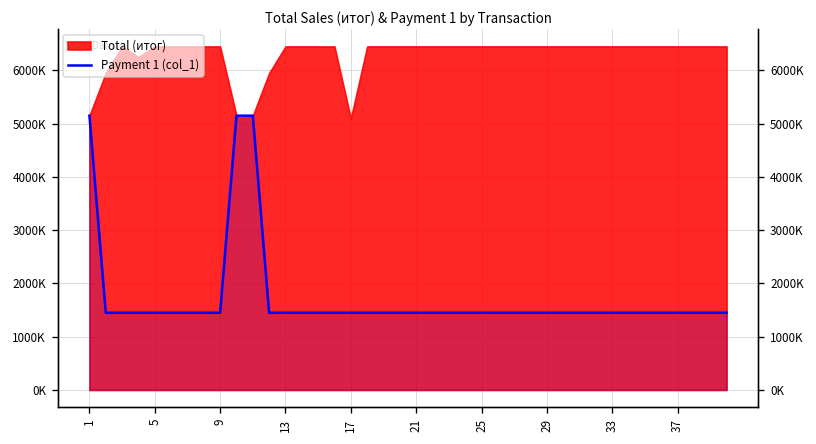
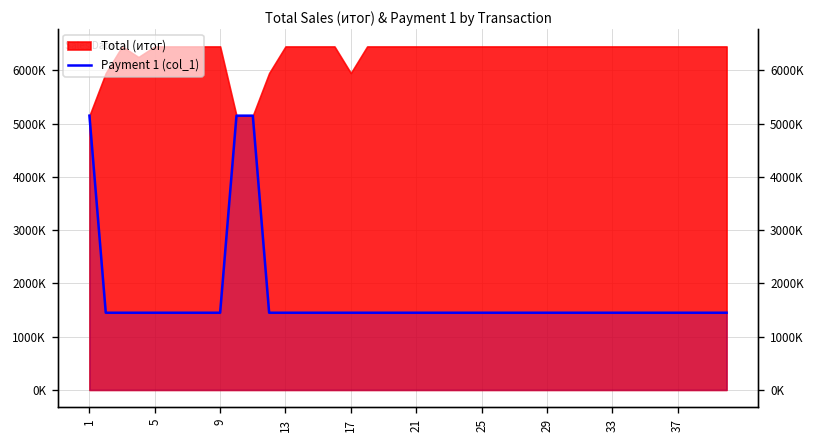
Total (итог), 17: 5100000 -> 6000000
